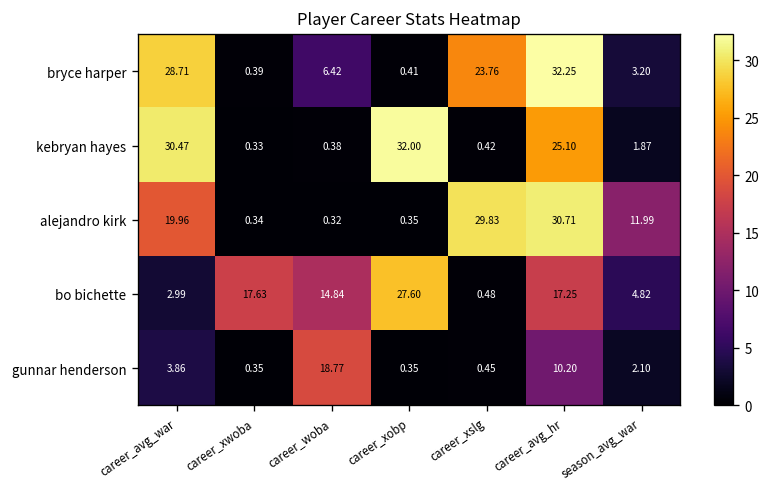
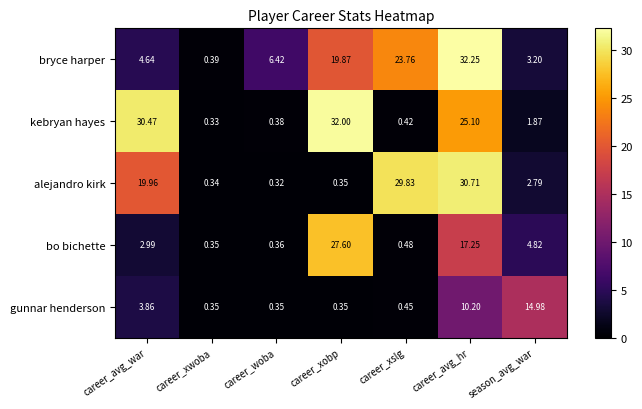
bryce harper, career_avg_war: 28.71 -> 4.64
bryce harper, career_xobp: 0.41 -> 19.87
alejandro kirk, season_avg_war: 11.99 -> 2.79
bo bichette, career_xwoba: 17.63 -> 0.35
bo bichette, career_woba: 14.84 -> 0.36
gunnar henderson, career_woba: 18.77 -> 0.35
gunnar henderson, season_avg_war: 2.10 -> 14.98
